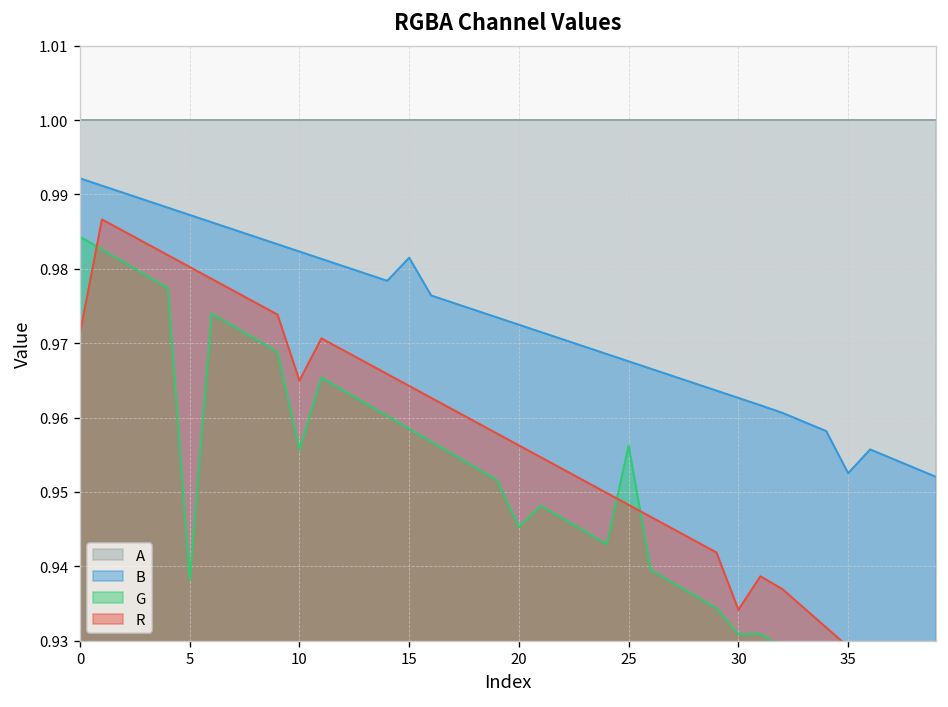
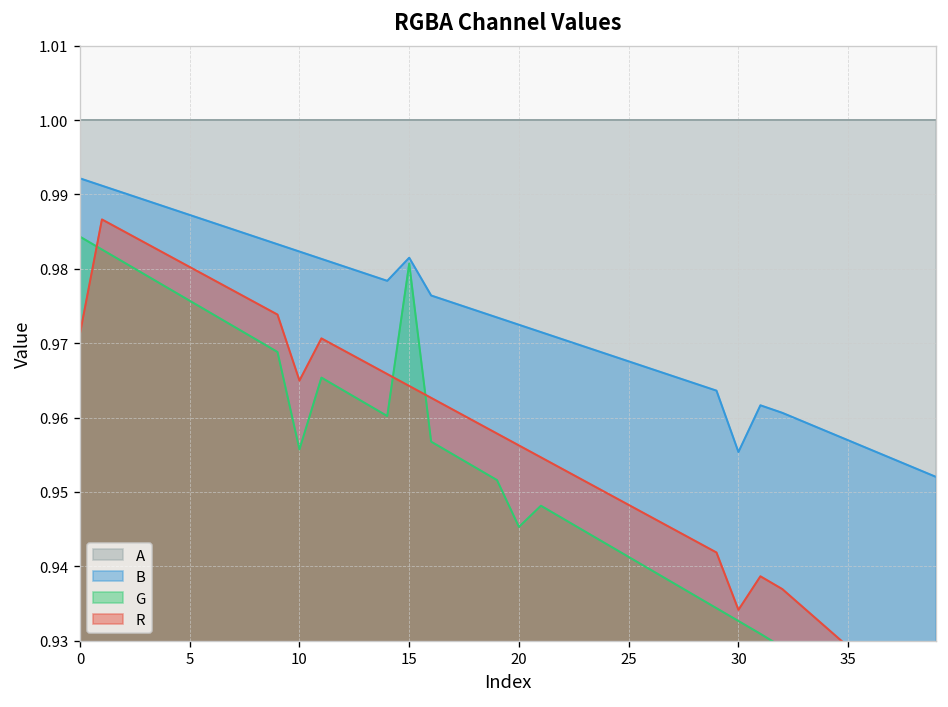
G, 5: 0.938 -> 0.976
G, 15: 0.958 -> 0.981
G, 25: 0.956 -> 0.941
B, 30: 0.963 -> 0.955
G, 30: 0.931 -> 0.933
B, 35: 0.953 -> 0.957
